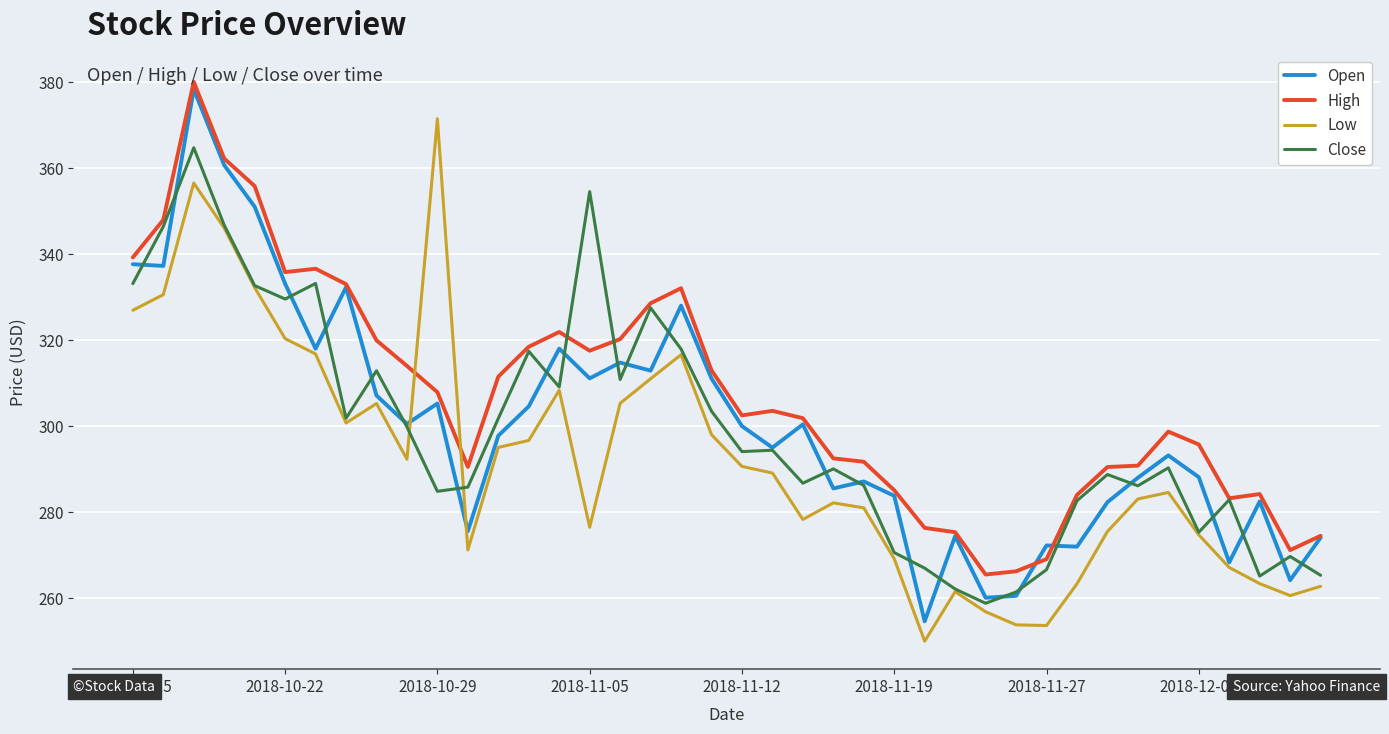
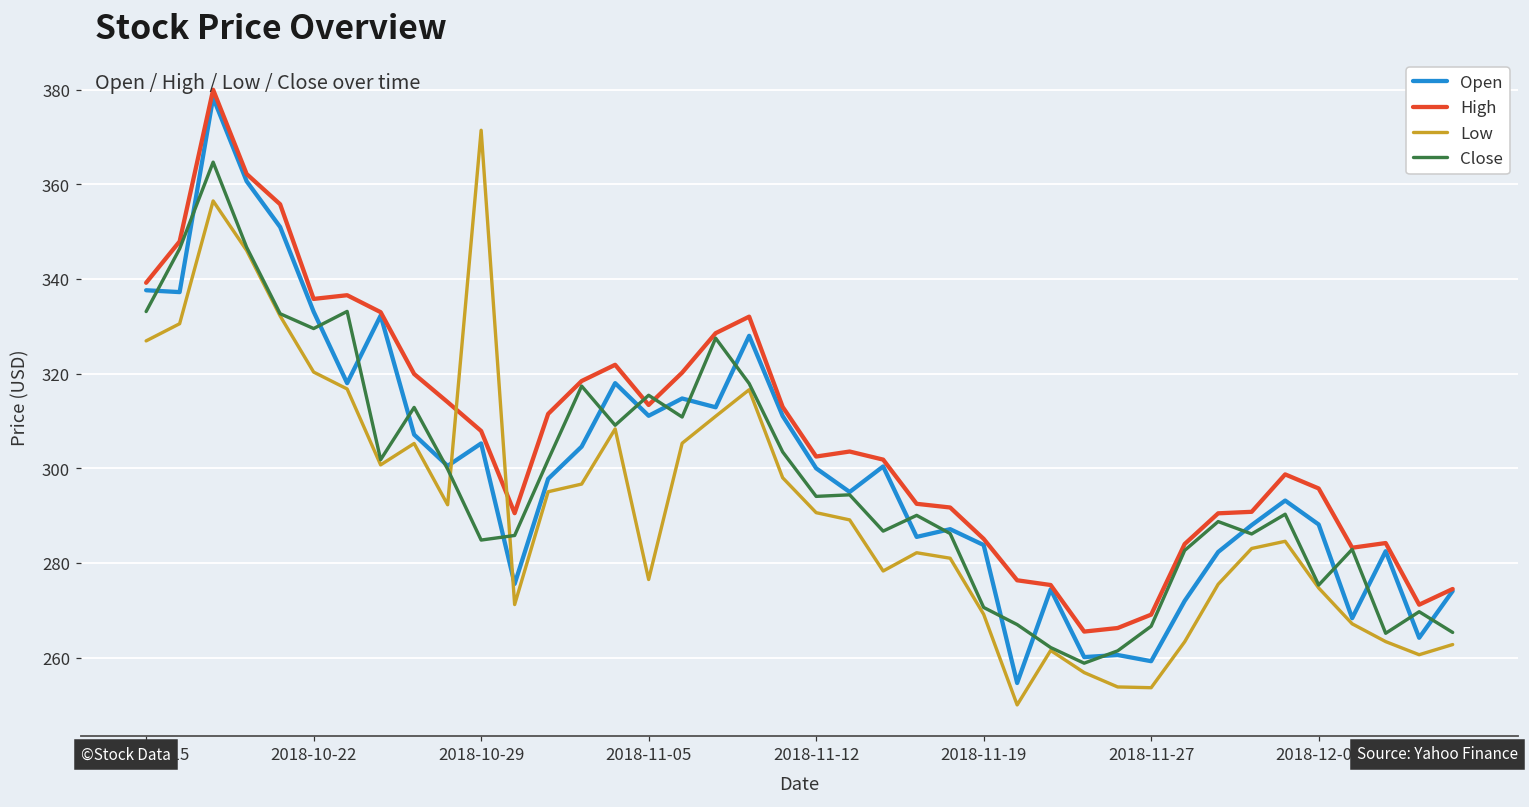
High, 2018-11-05: 318 -> 313
Close, 2018-11-05: 355 -> 315
Open, 2018-11-27: 272 -> 259
